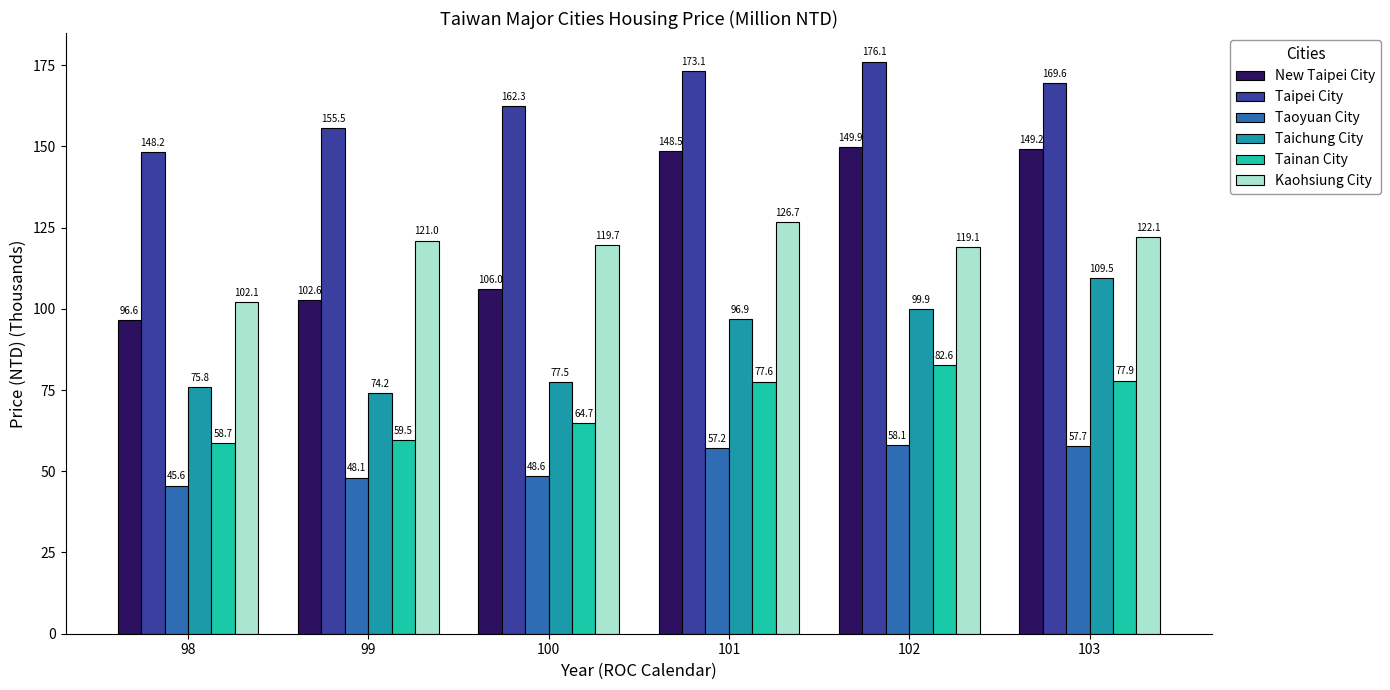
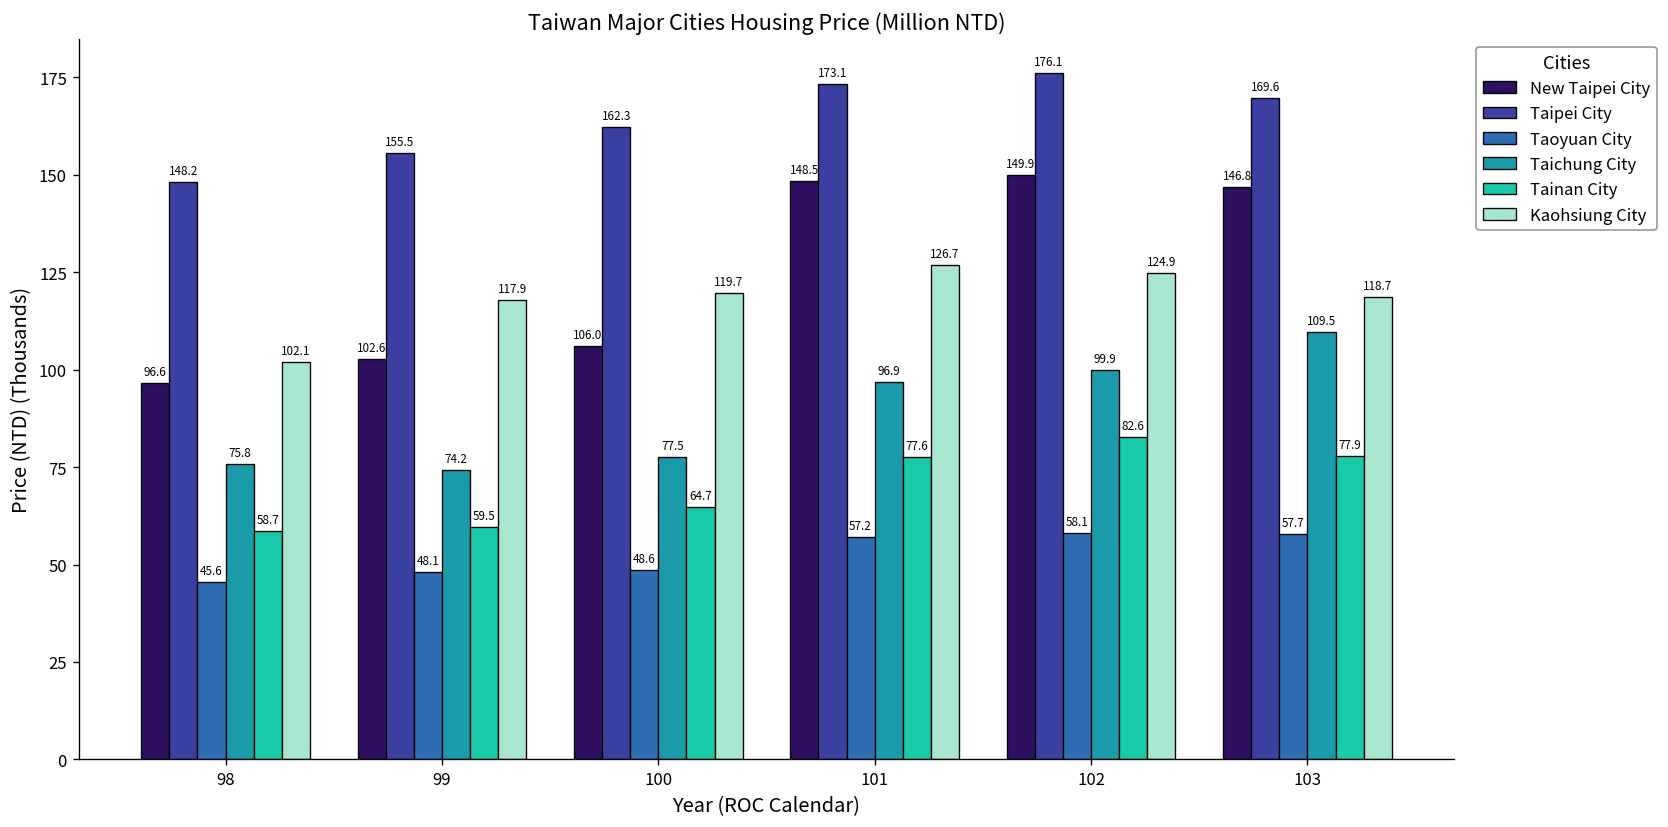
Kaohsiung City, 99: 121.0 -> 117.9
Kaohsiung City, 102: 119.1 -> 124.9
New Taipei City, 103: 149.2 -> 146.8
Kaohsiung City, 103: 122.1 -> 118.7
